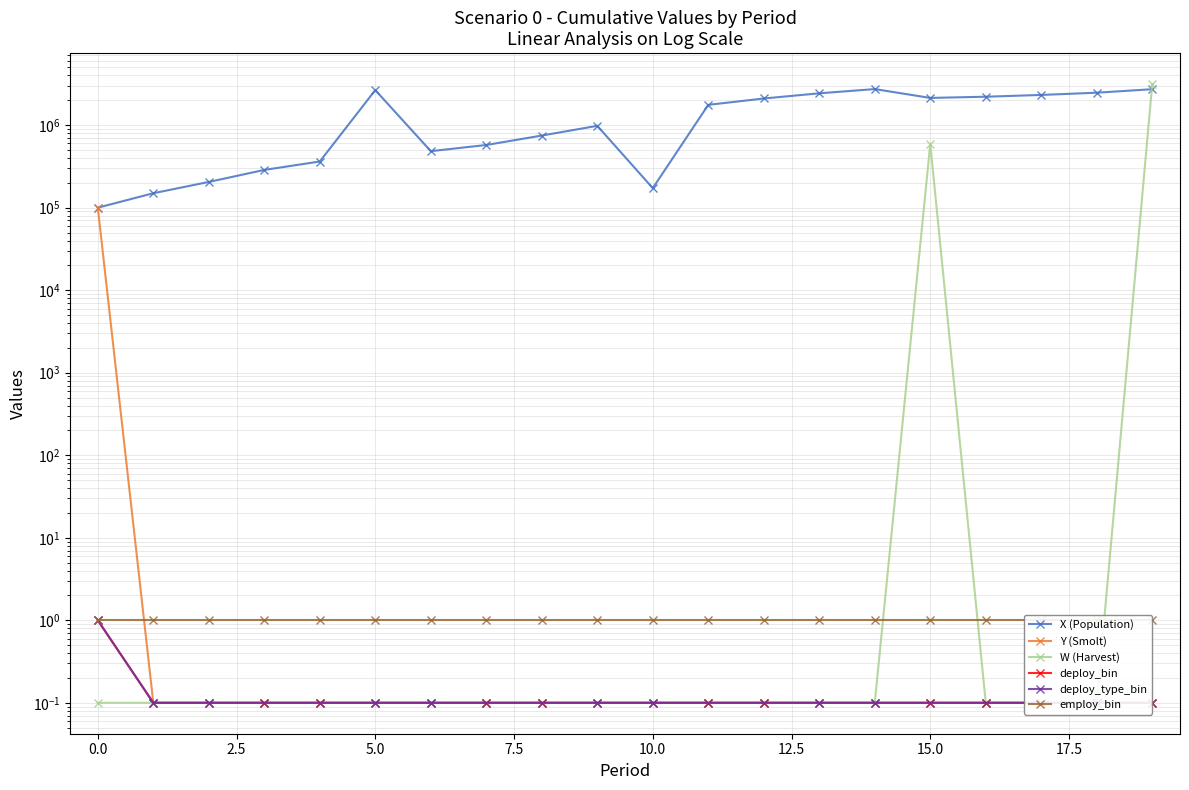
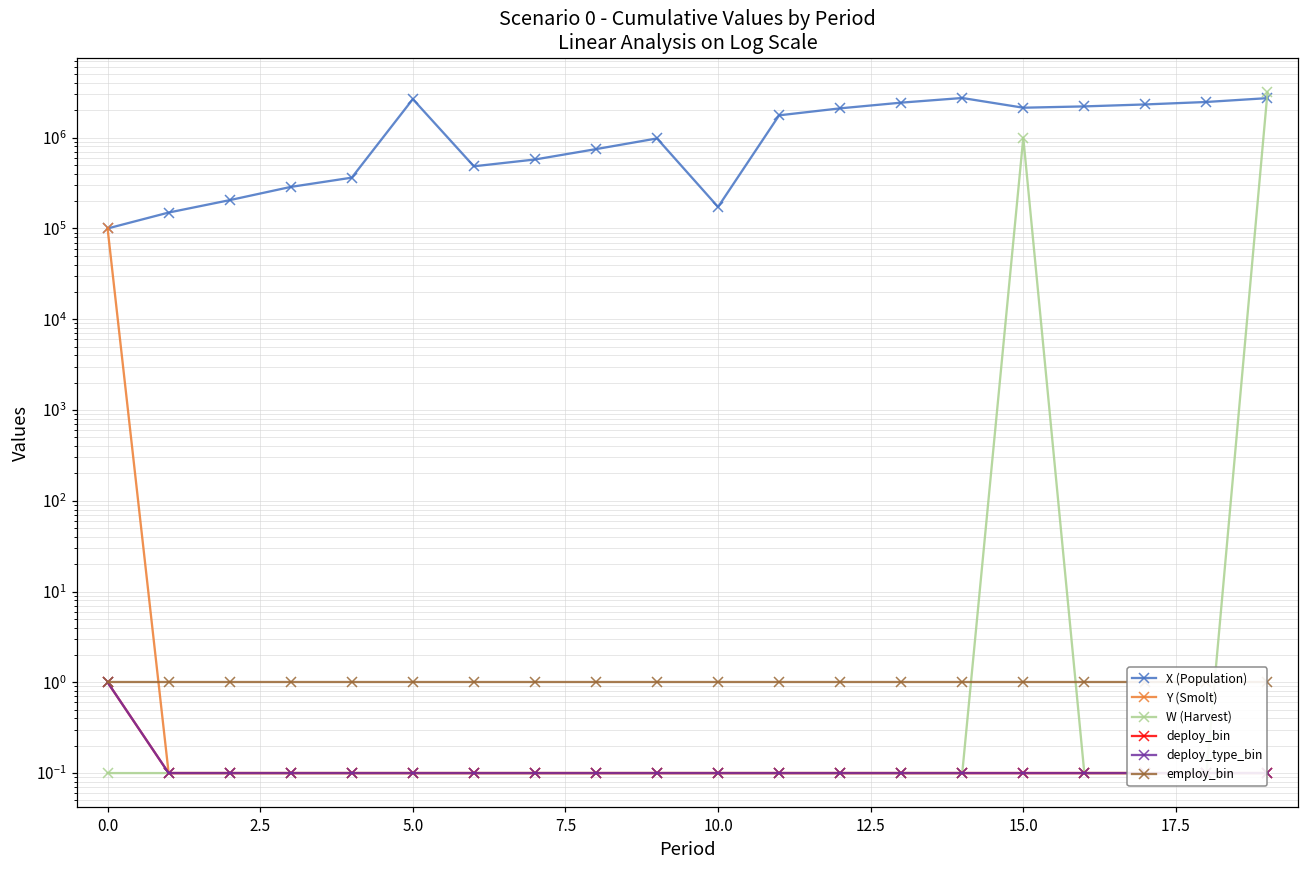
W (Harvest), 15.0: 600000 -> 1000000
